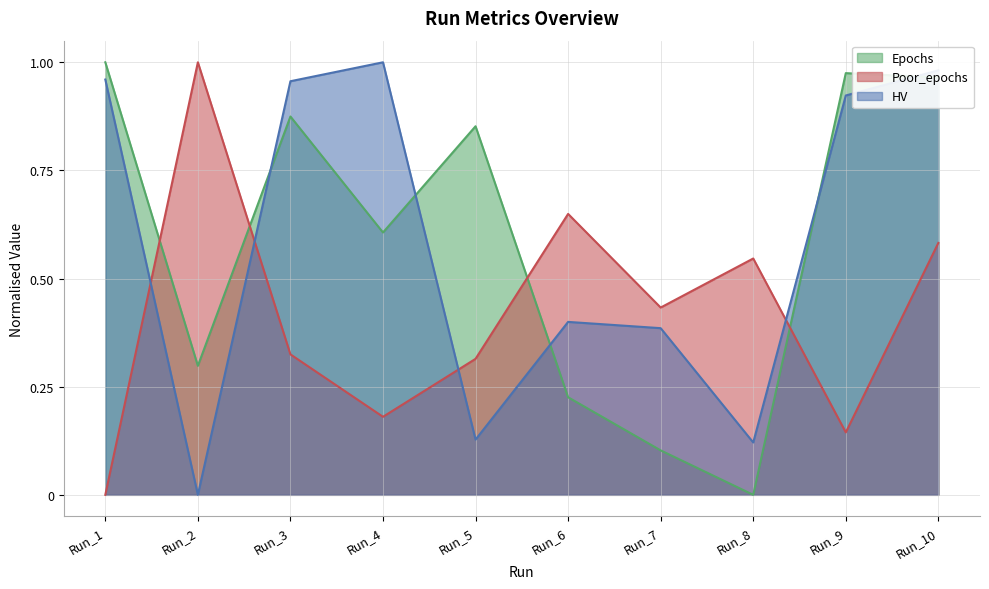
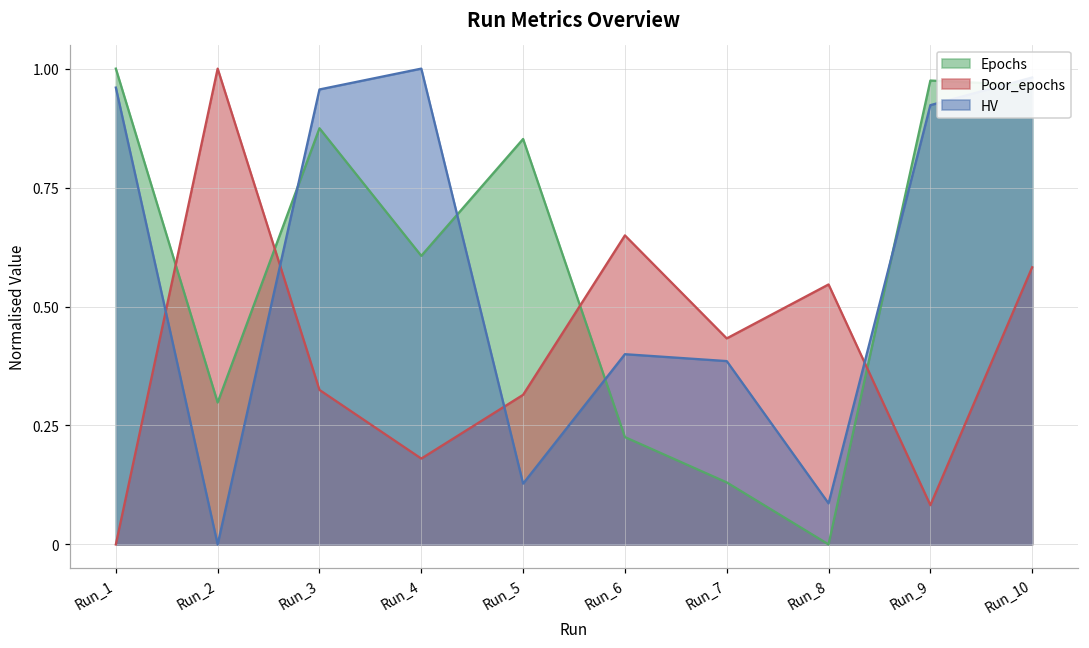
Epochs, Run_7: 0.10 -> 0.13
HV, Run_8: 0.12 -> 0.09
Poor_epochs, Run_9: 0.14 -> 0.08
